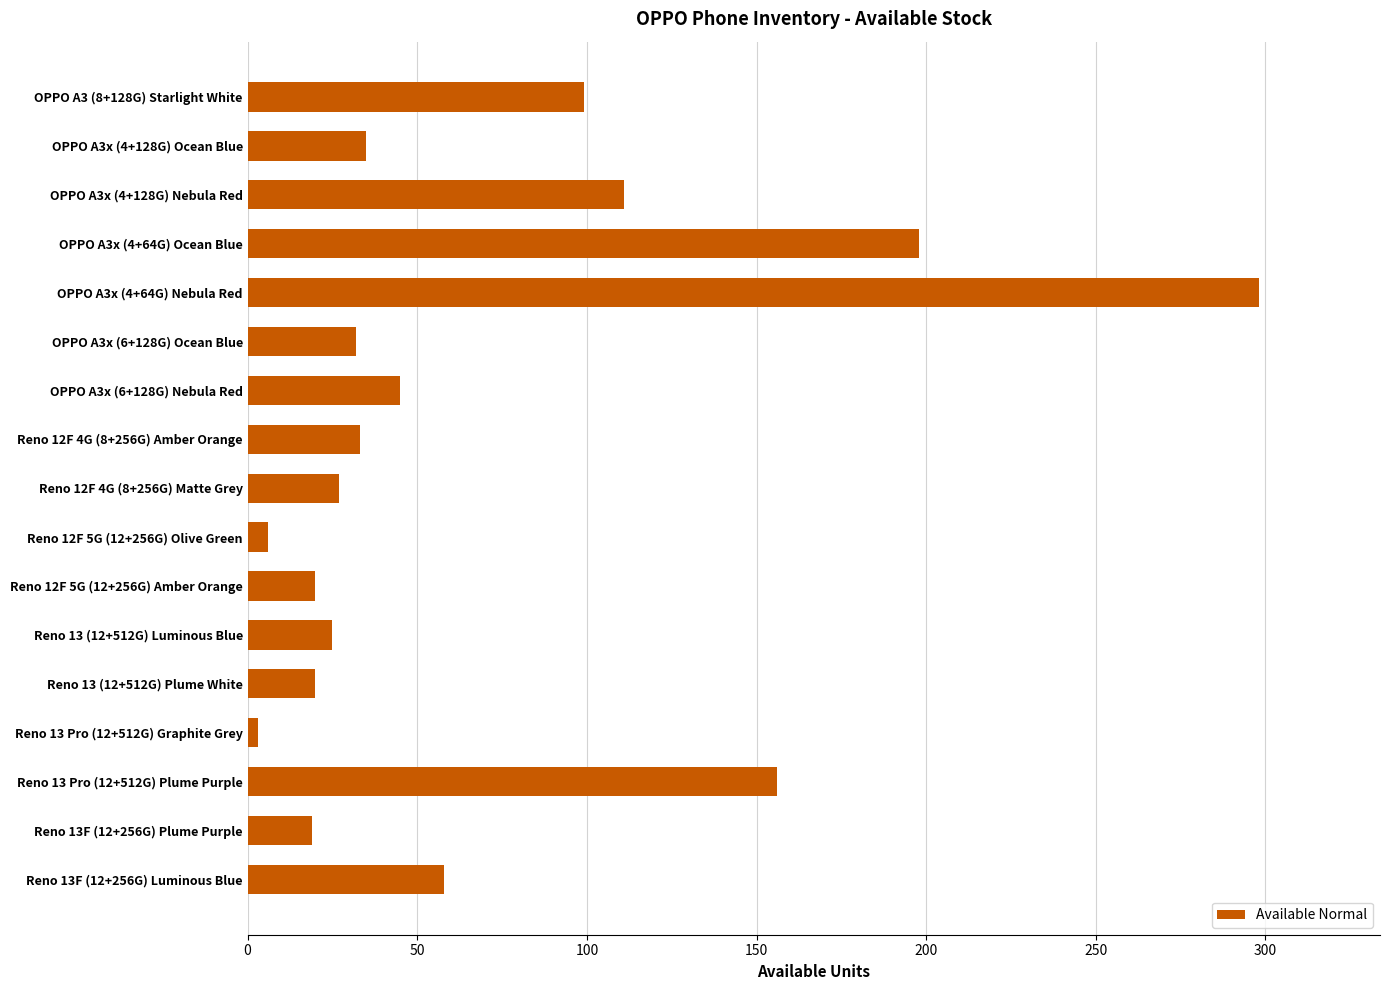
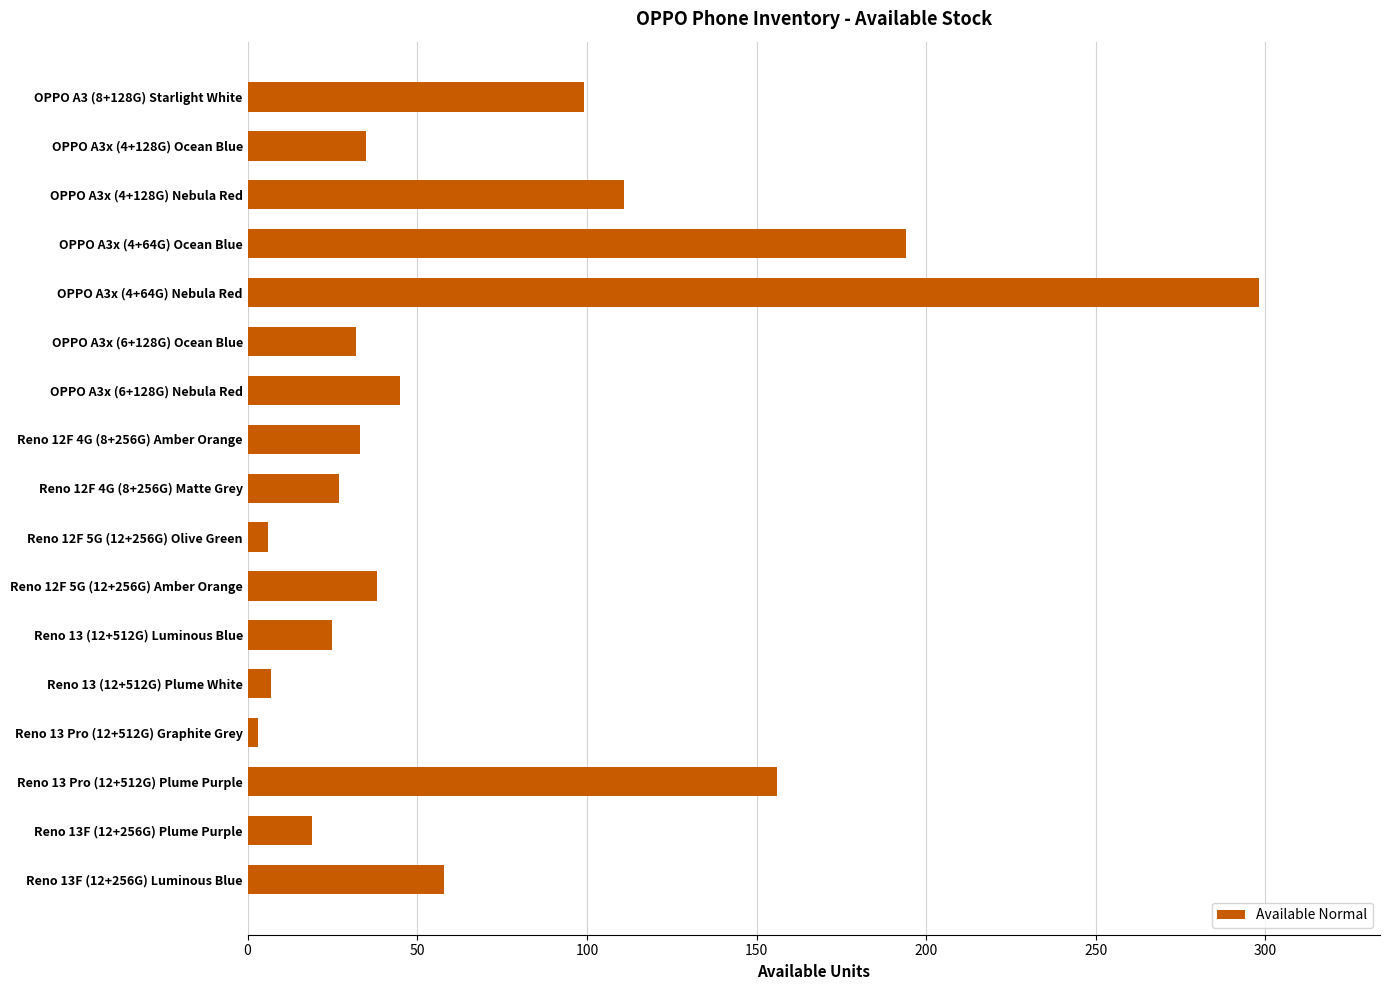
OPPO A3x (4+64G) Ocean Blue: 198 -> 194
Reno 12F 5G (12+256G) Amber Orange: 20 -> 38
Reno 13 (12+512G) Plume White: 20 -> 7
